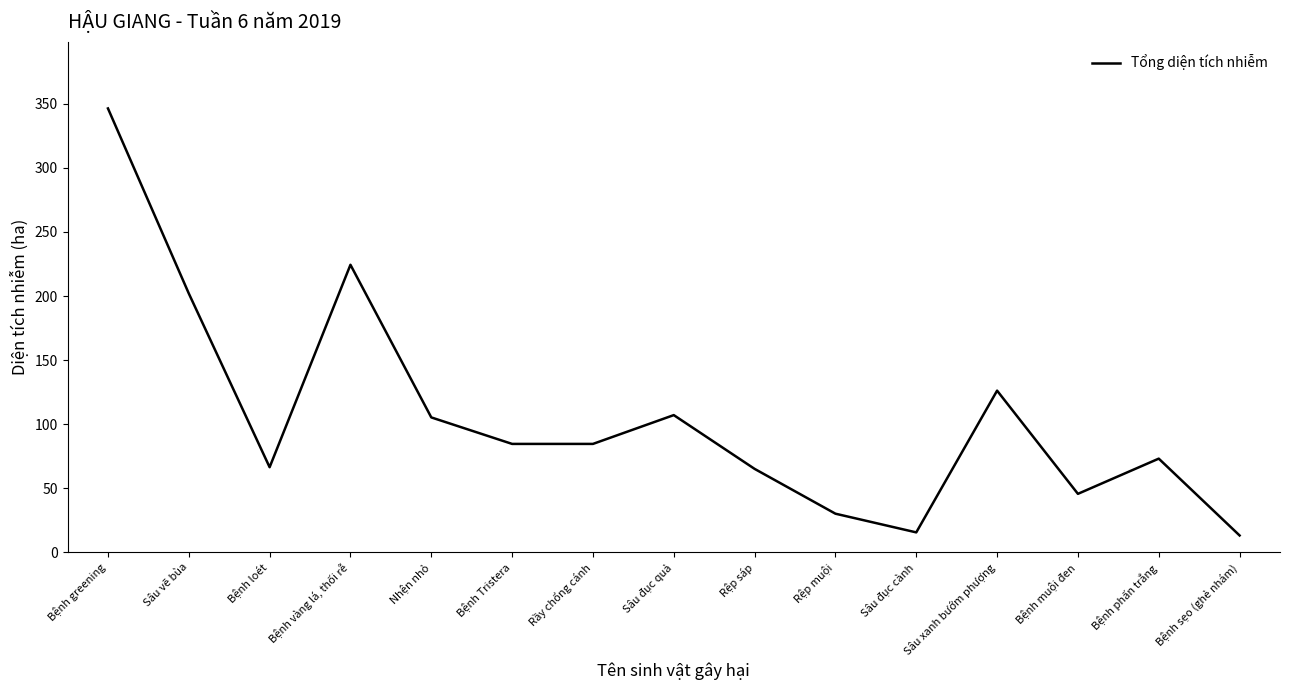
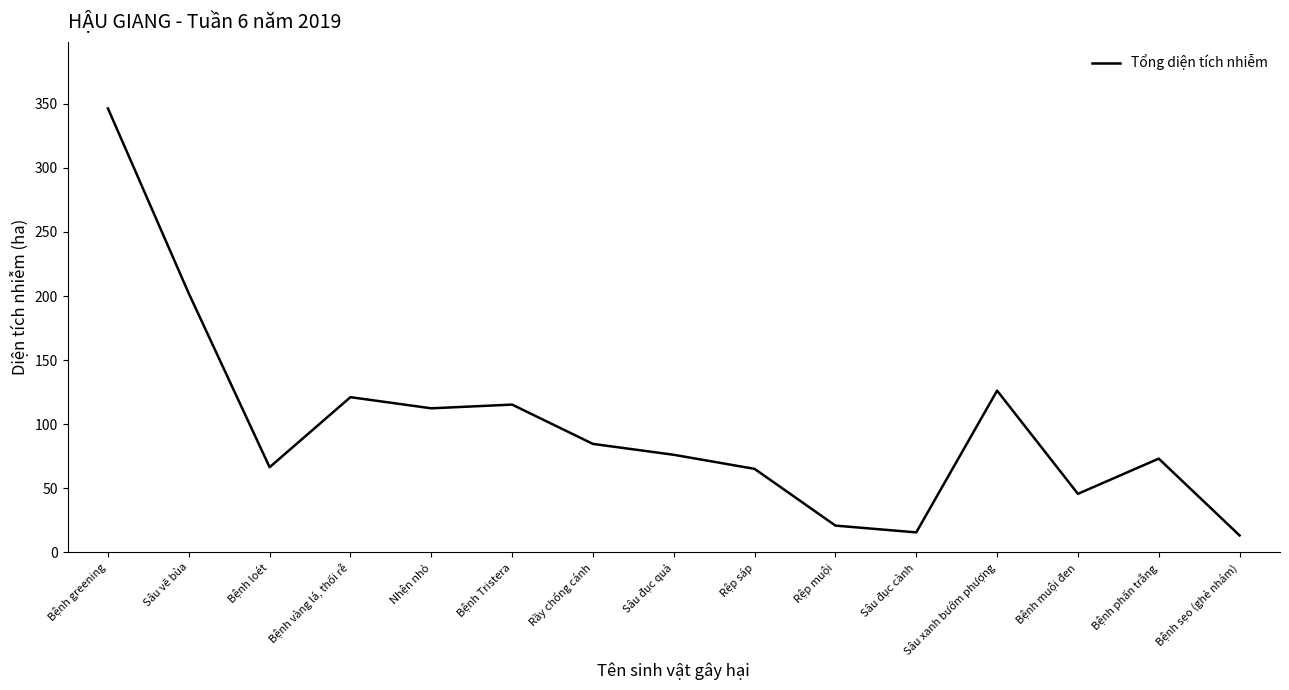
Bệnh vàng lá, thối rễ: 224 -> 121
Nhện nhỏ: 105 -> 112
Bệnh Tristera: 85 -> 115
Sâu đục quả: 107 -> 76
Rệp muội: 30 -> 21
